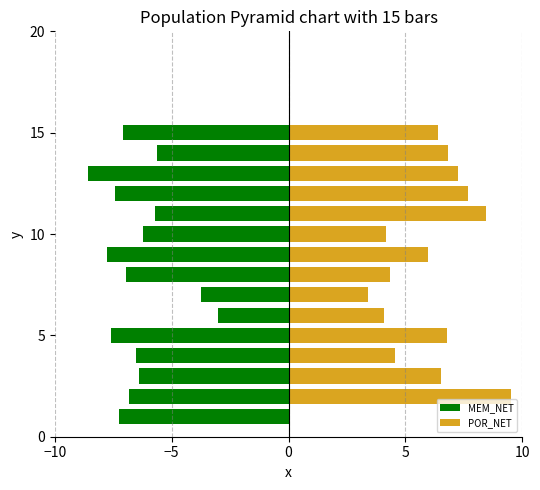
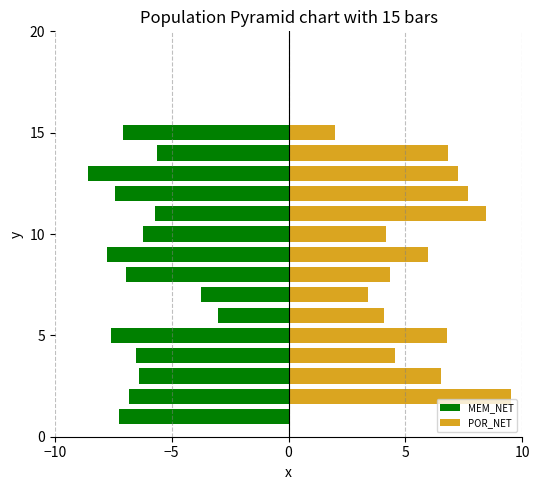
POR_NET, 15: 6.4 -> 2.0
